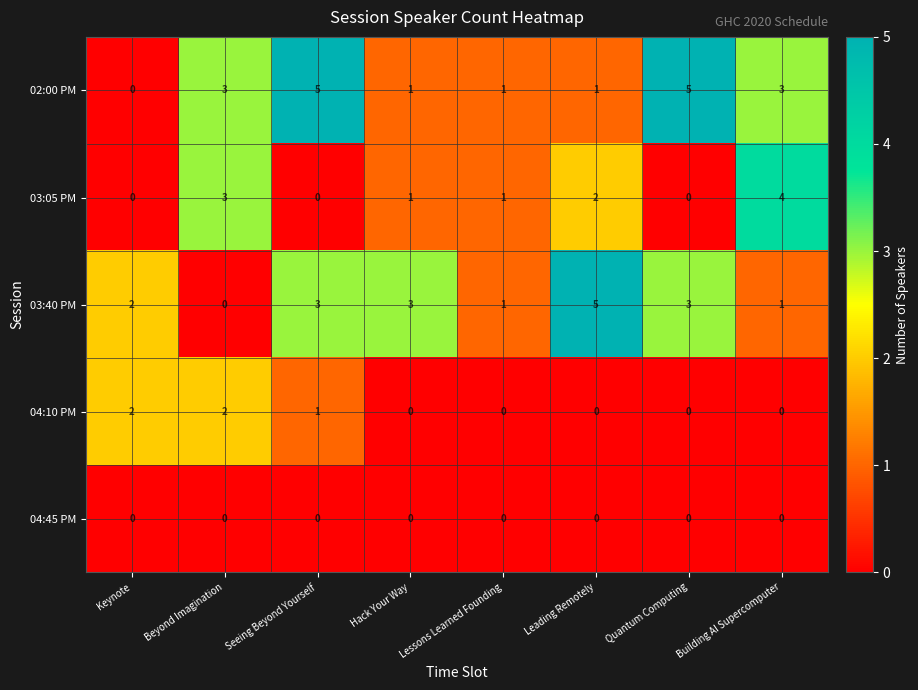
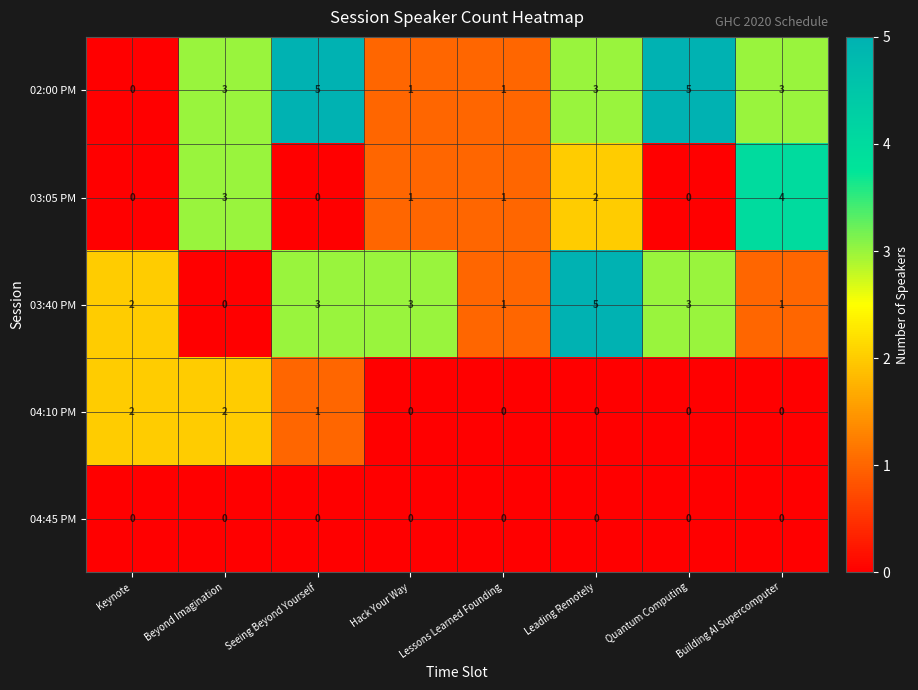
02:00 PM, Leading Remotely: 1 -> 3
